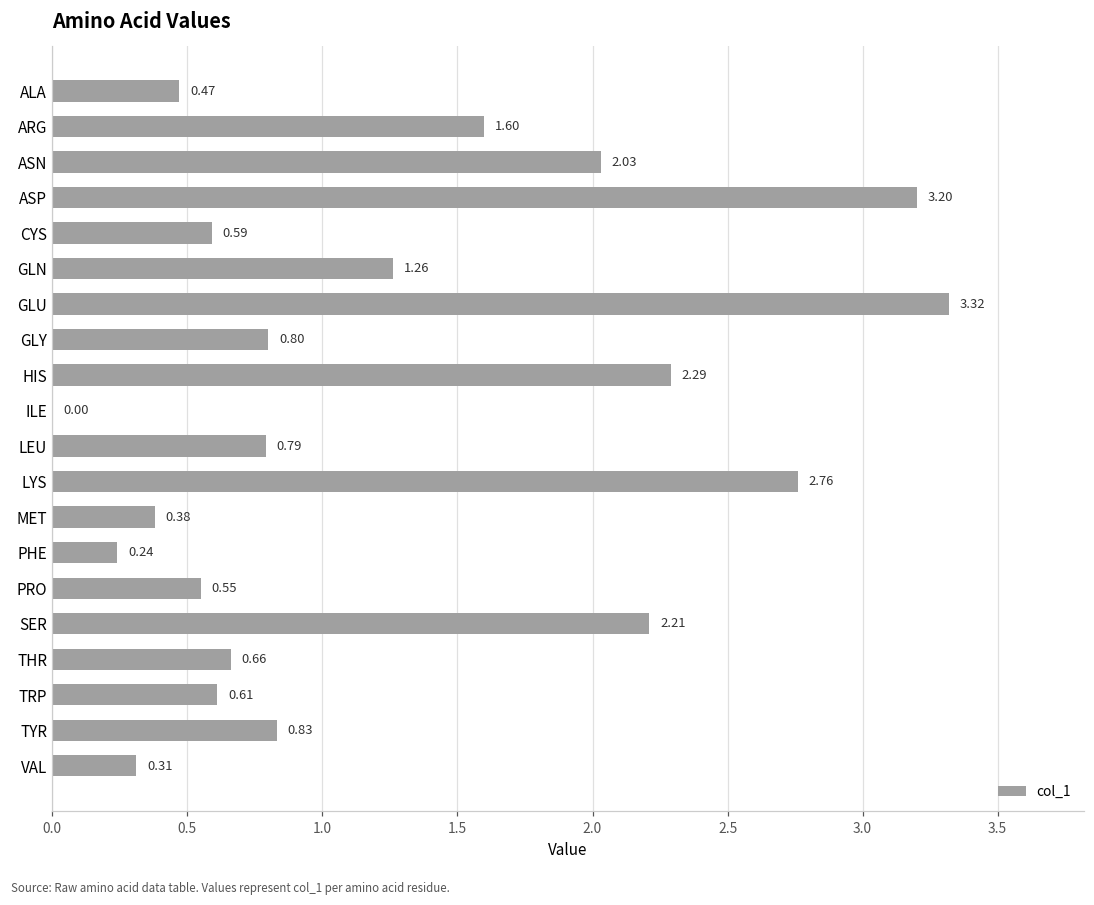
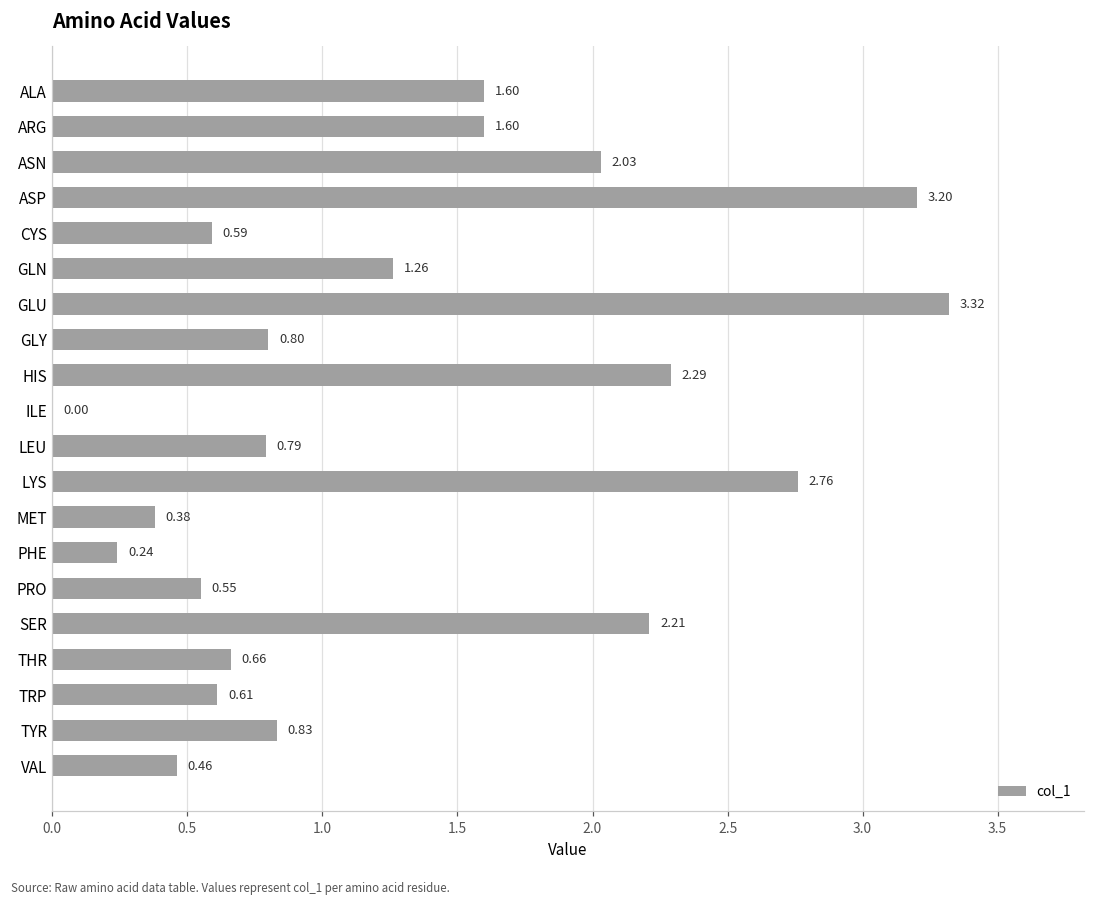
ALA: 0.47 -> 1.60
VAL: 0.31 -> 0.46
